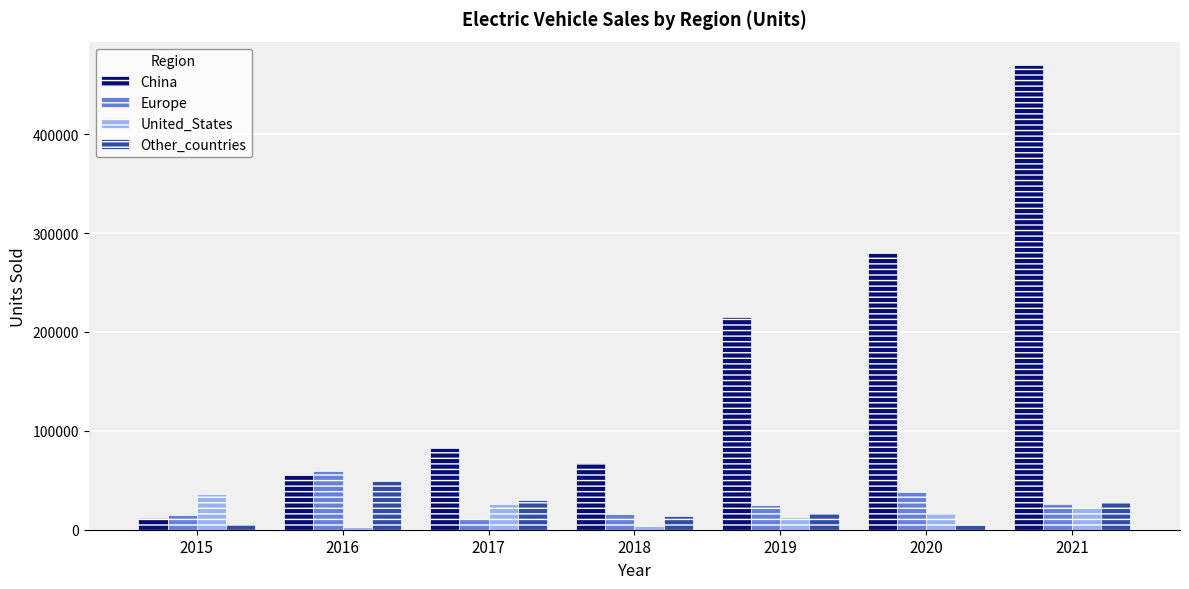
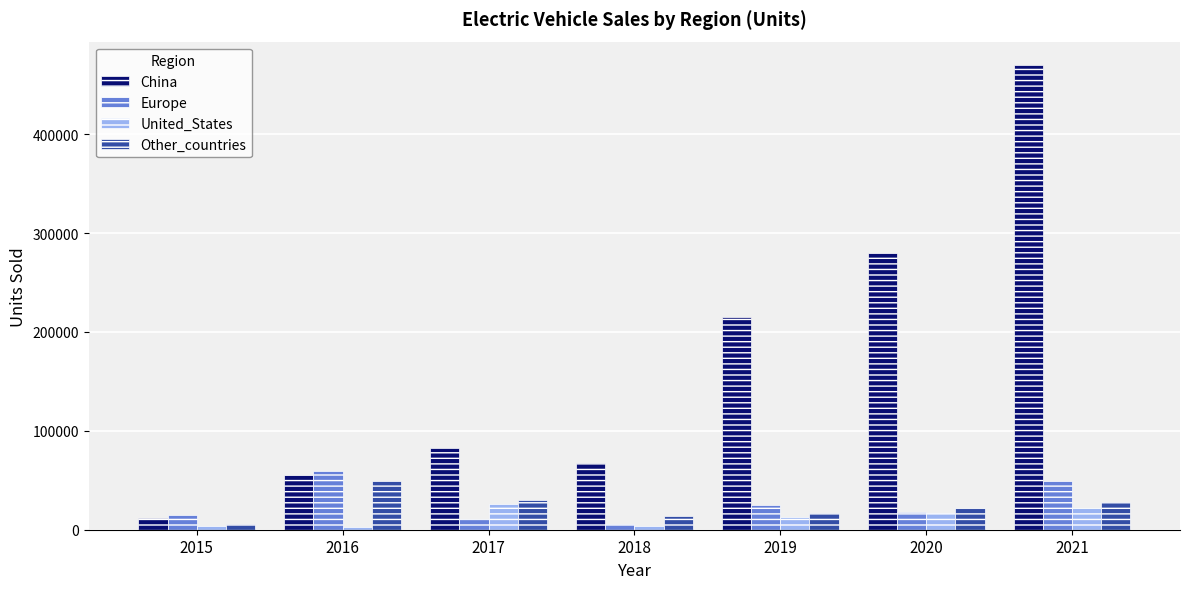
United_States, 2015: 40000 -> 0
Europe, 2018: 20000 -> 10000
Europe, 2020: 40000 -> 20000
Other_countries, 2020: 0 -> 20000
Europe, 2021: 30000 -> 50000
